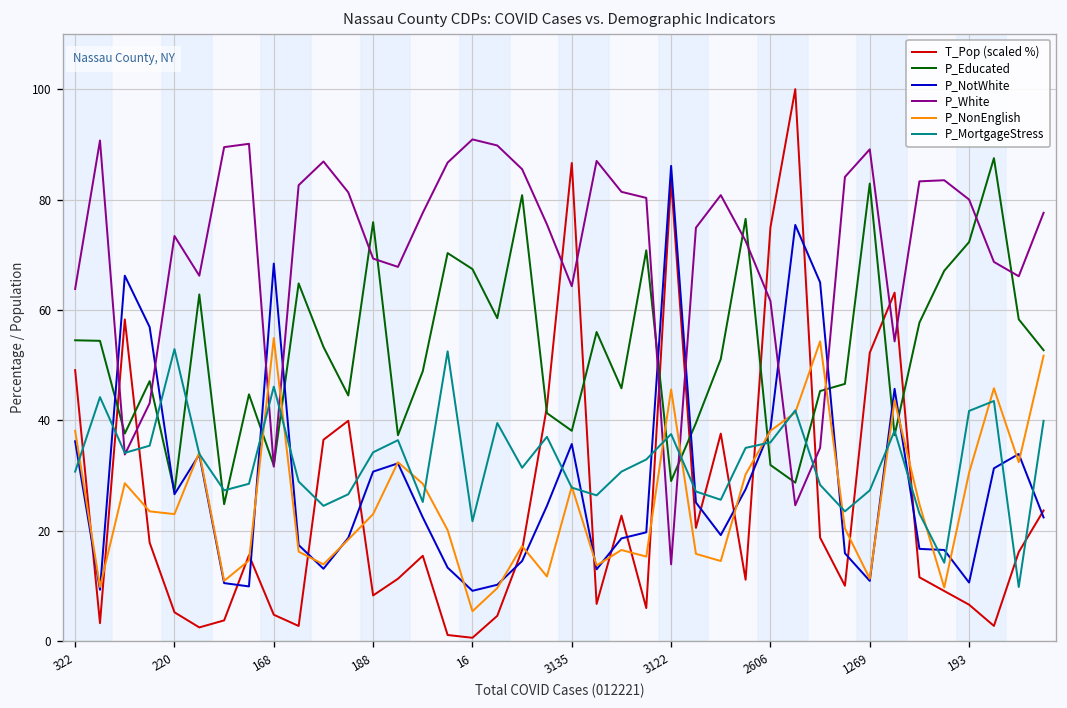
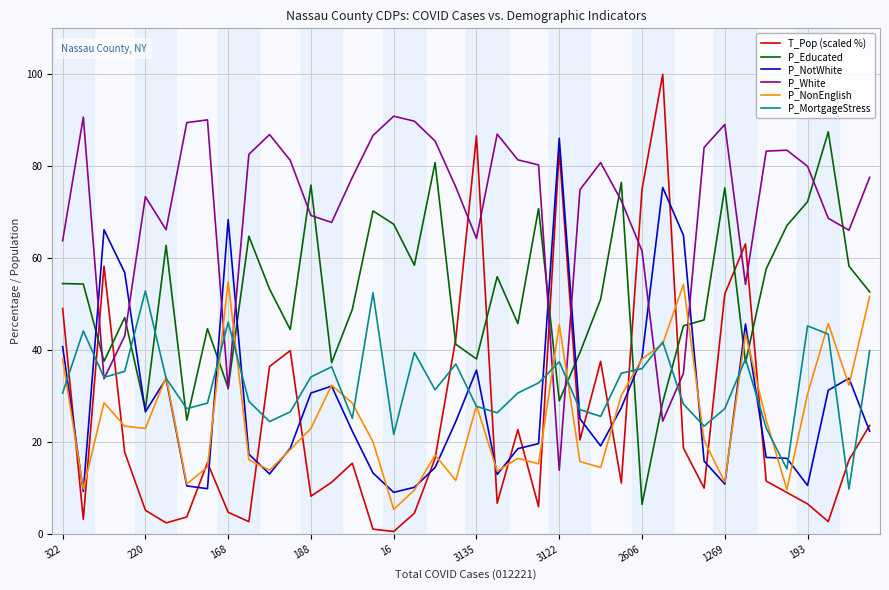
P_NotWhite, 322: 36 -> 41
P_Educated, 2606: 32 -> 7
P_Educated, 1269: 83 -> 75
P_MortgageStress, 193: 42 -> 45
